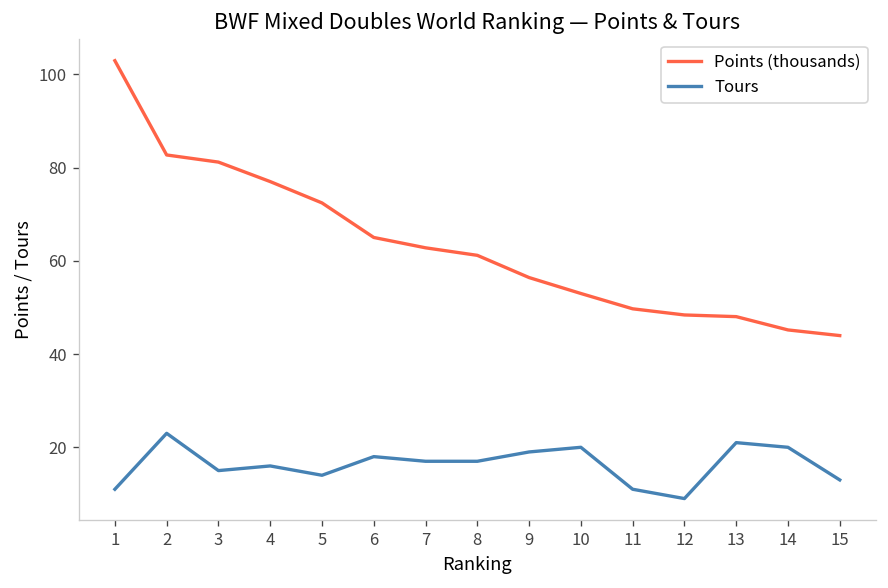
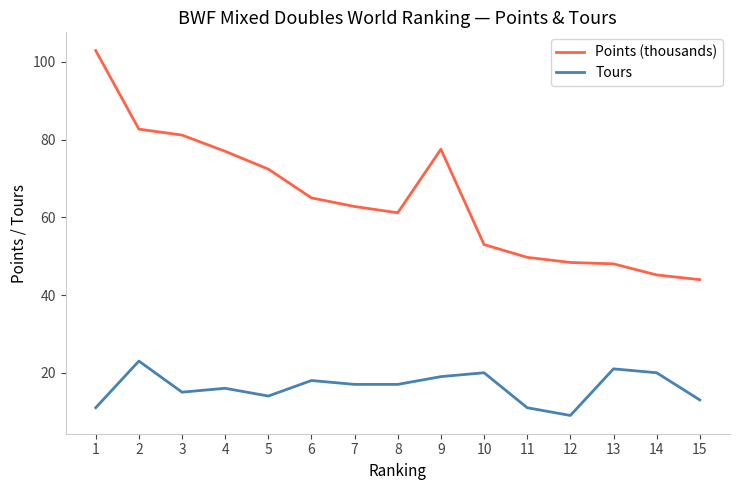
Points (thousands), 9: 56 -> 78
